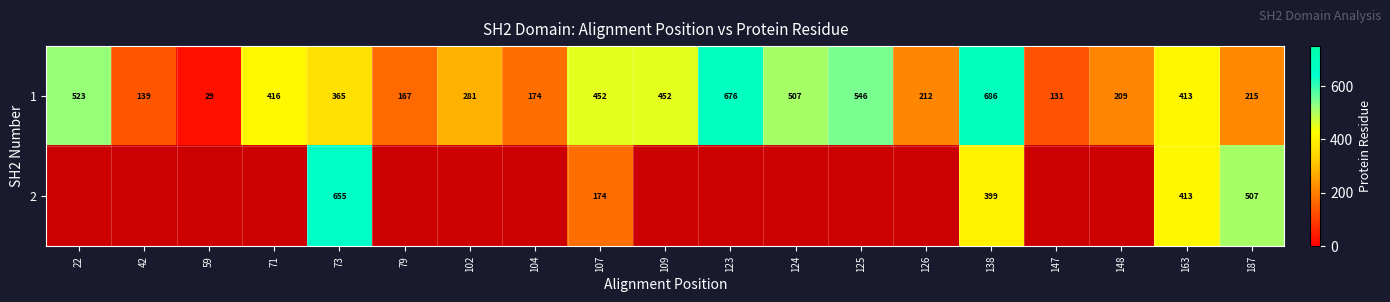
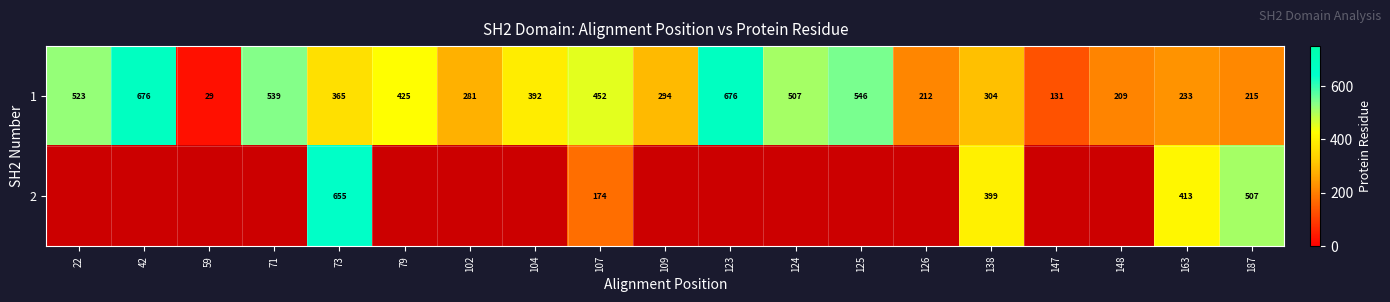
1, 42: 139 -> 676
1, 71: 416 -> 539
1, 79: 167 -> 425
1, 104: 174 -> 392
1, 109: 452 -> 294
1, 138: 686 -> 304
1, 163: 413 -> 233
